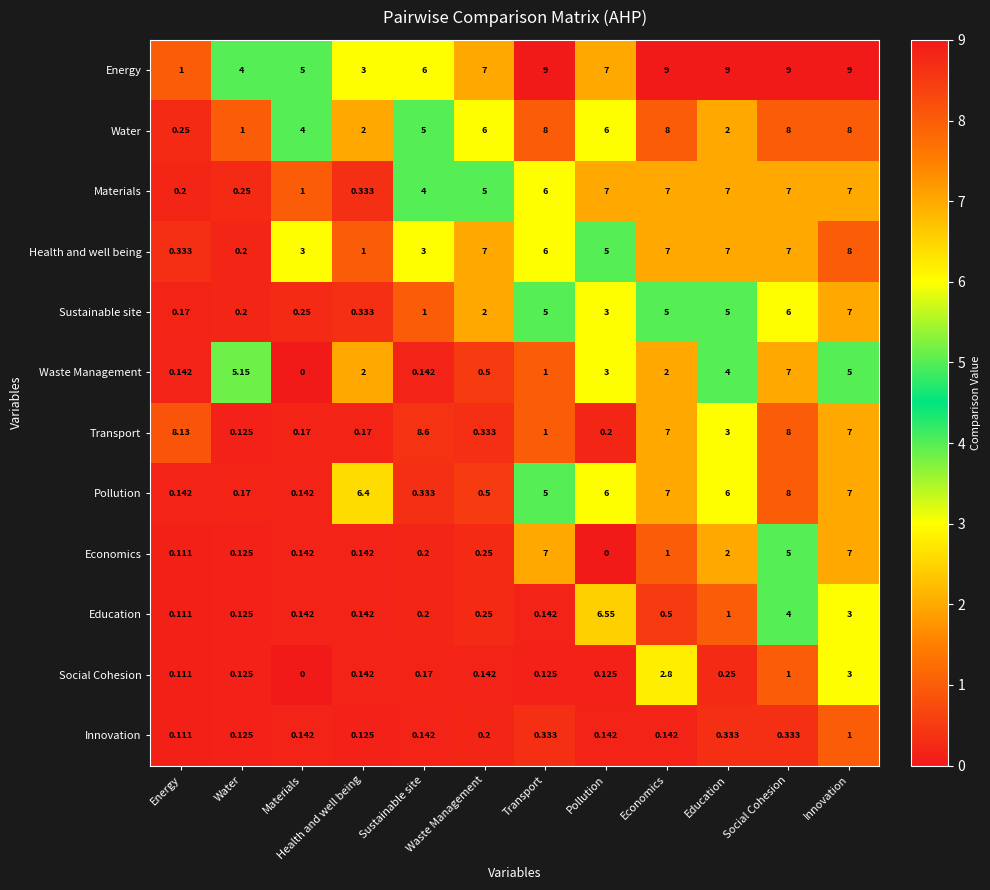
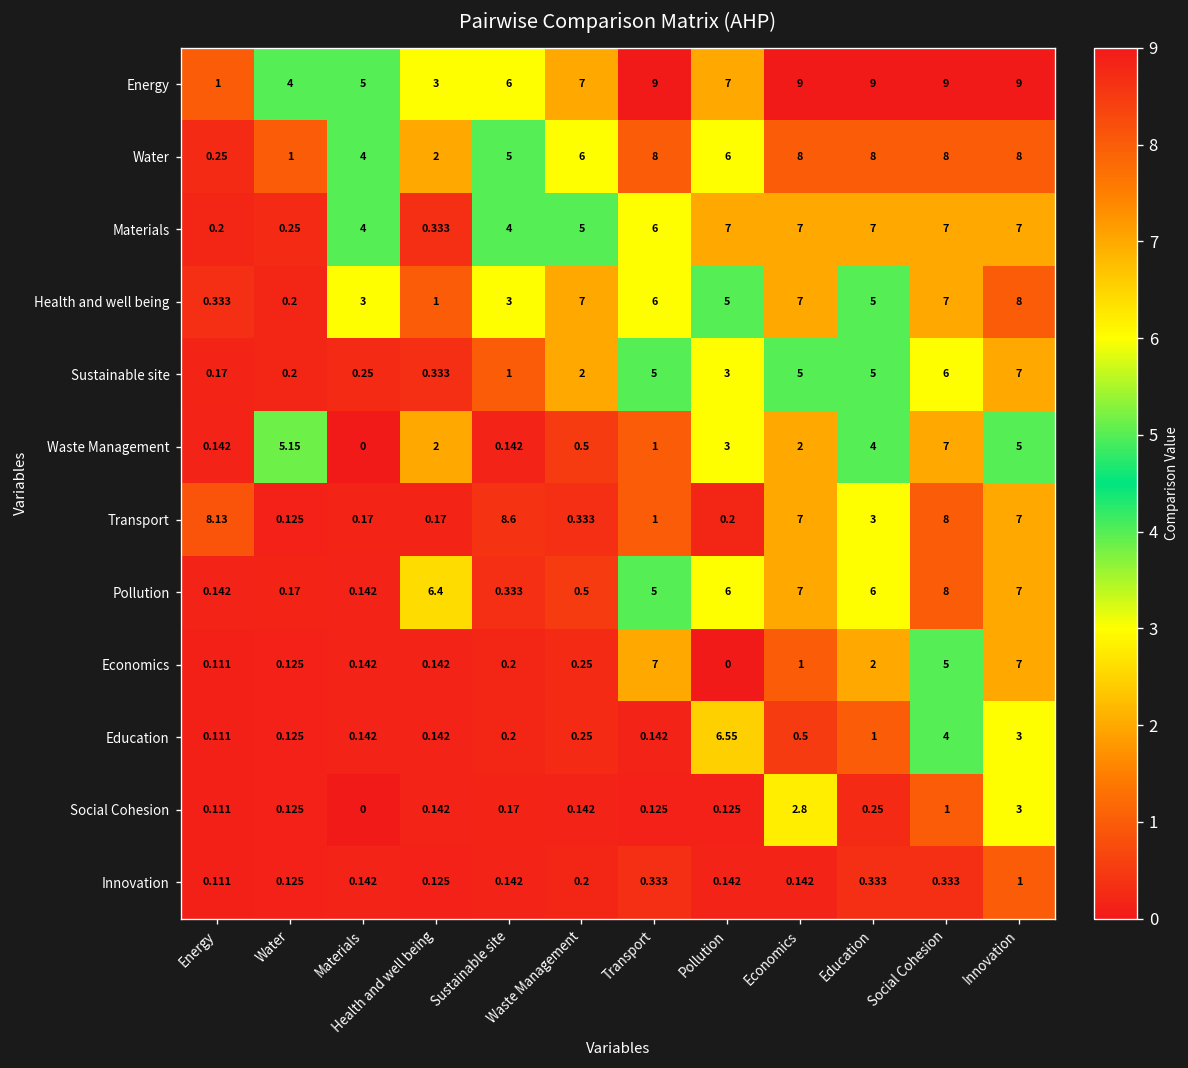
Water, Education: 2 -> 8
Materials, Materials: 1 -> 4
Health and well being, Education: 7 -> 5
